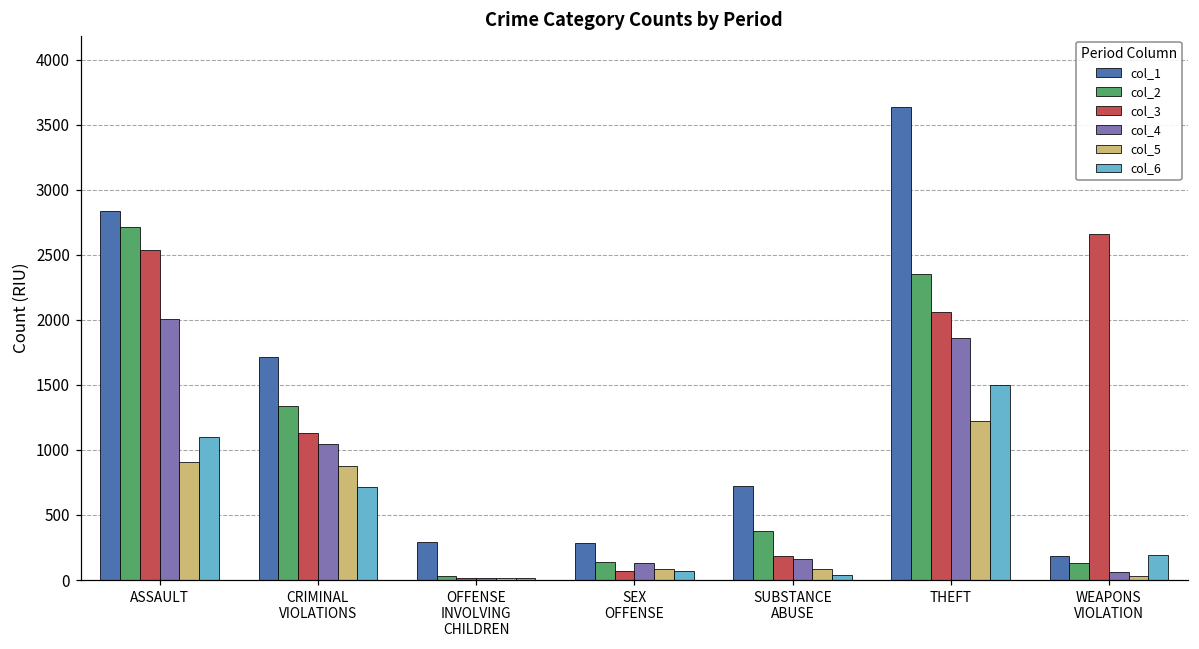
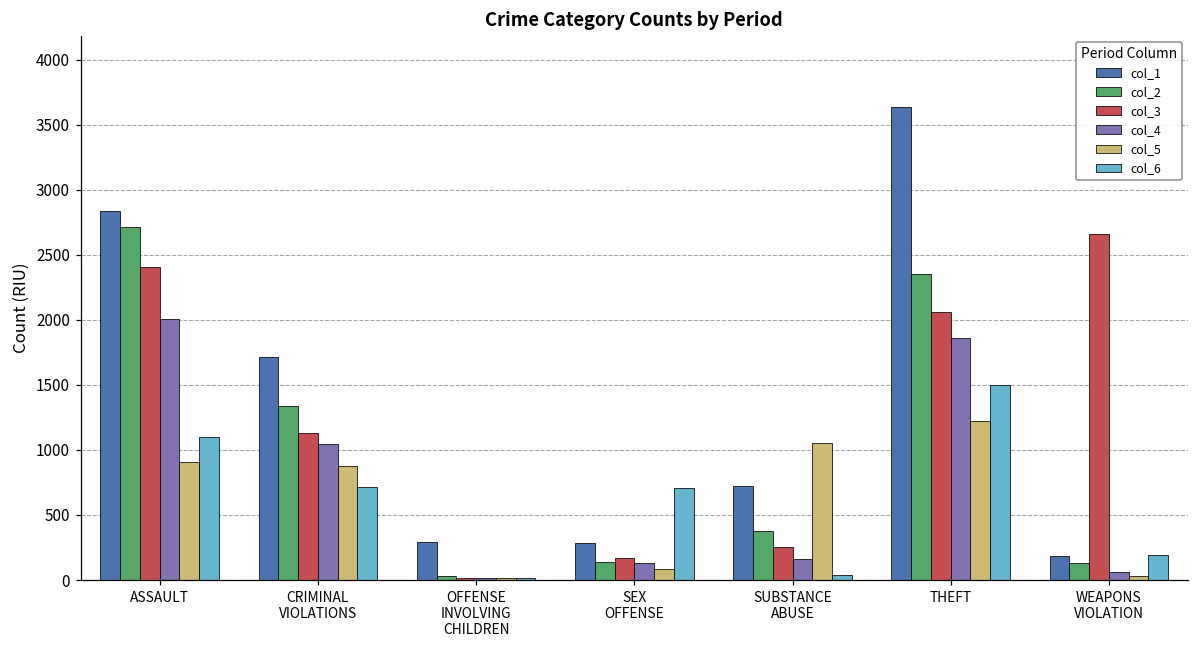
col_3, ASSAULT: 2540 -> 2410
col_3, SEX OFFENSE: 70 -> 170
col_6, SEX OFFENSE: 70 -> 710
col_3, SUBSTANCE ABUSE: 190 -> 260
col_5, SUBSTANCE ABUSE: 80 -> 1060
